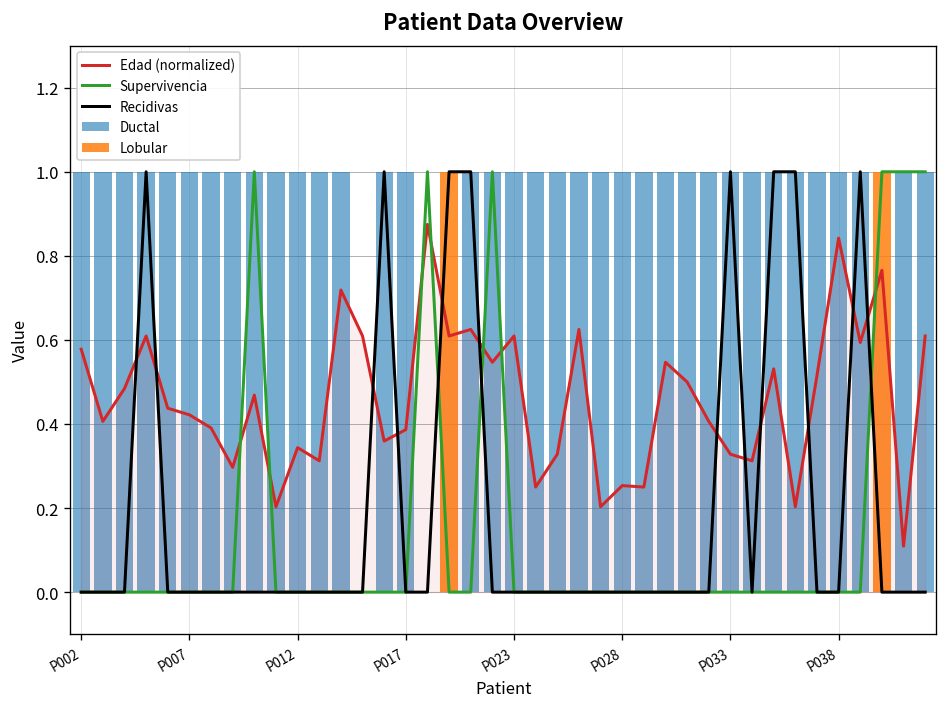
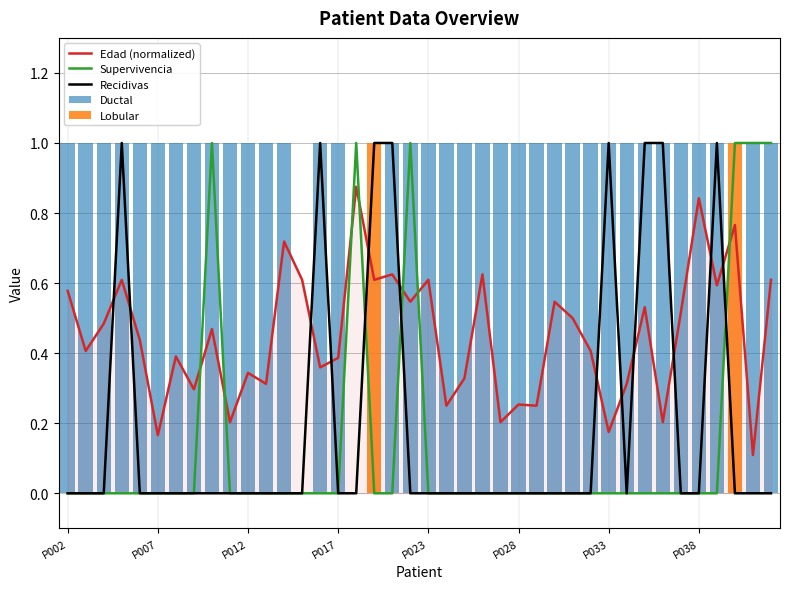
Edad (normalized), P007: 0.42 -> 0.17
Edad (normalized), P033: 0.33 -> 0.18
